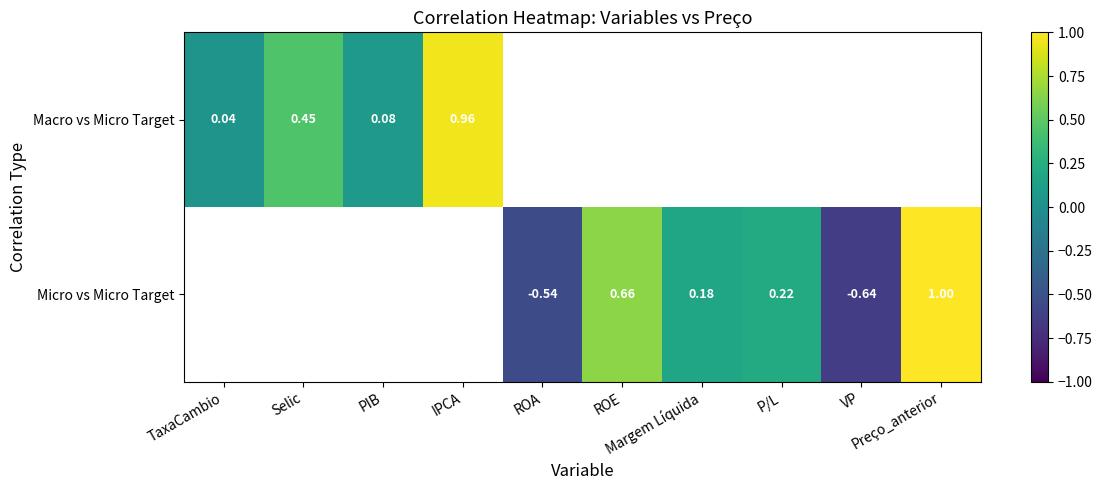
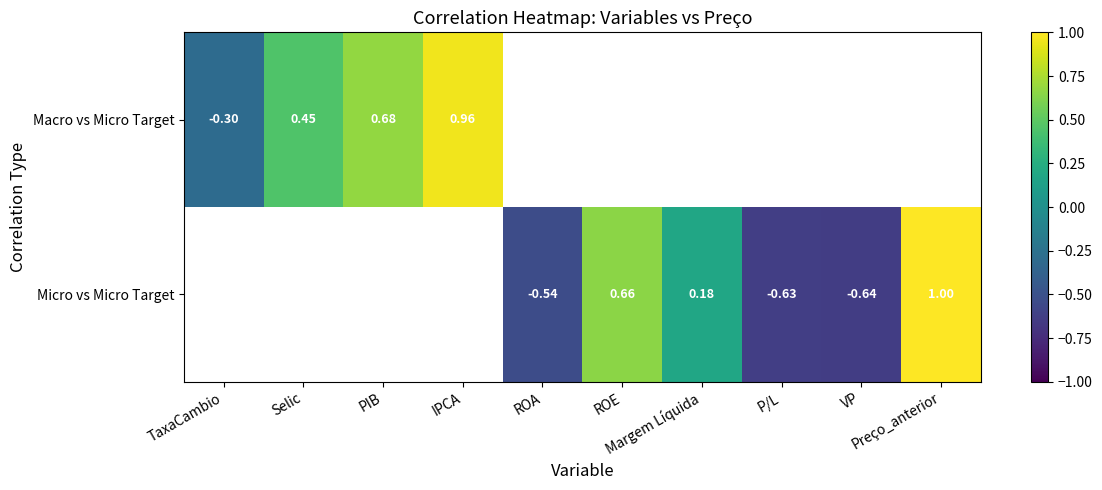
Macro vs Micro Target, TaxaCambio: 0.04 -> -0.30
Macro vs Micro Target, PIB: 0.08 -> 0.68
Micro vs Micro Target, P/L: 0.22 -> -0.63
